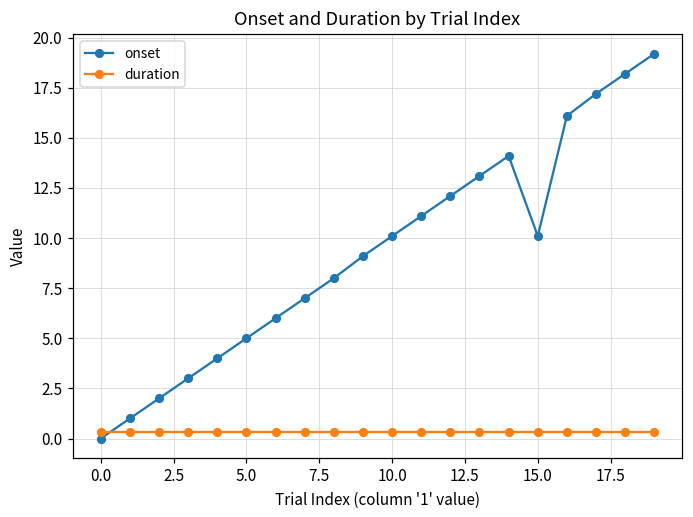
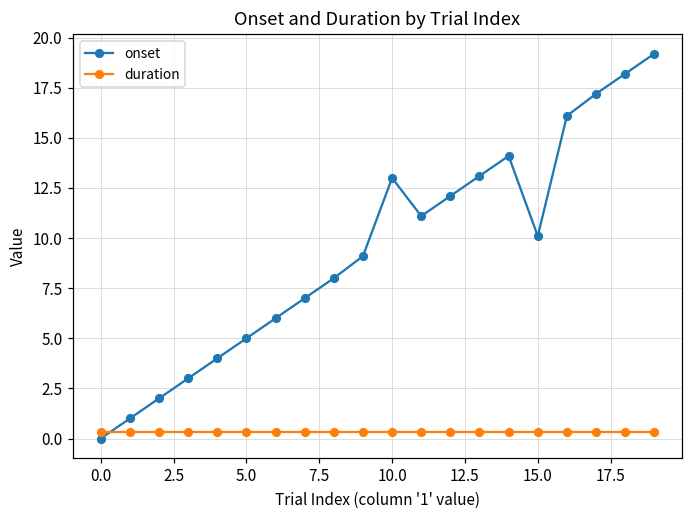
onset, 10.0: 10.1 -> 13.0
